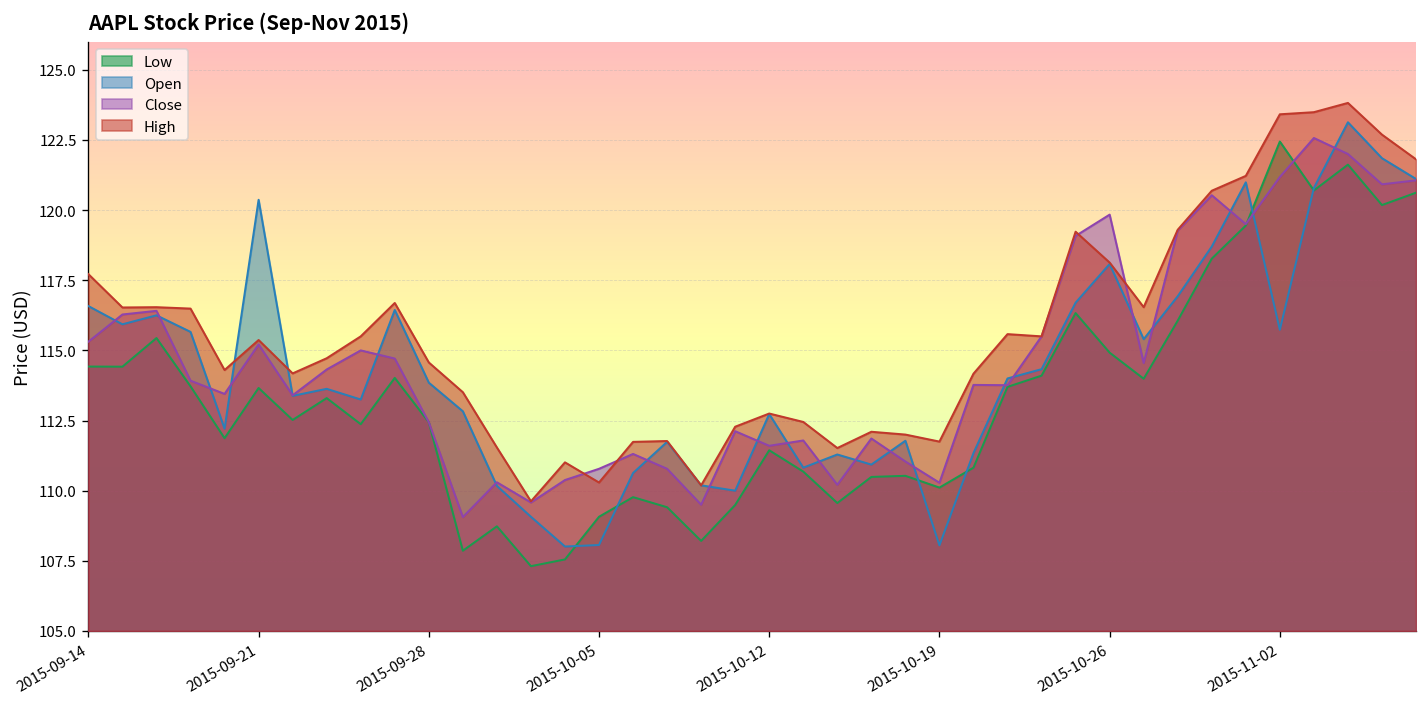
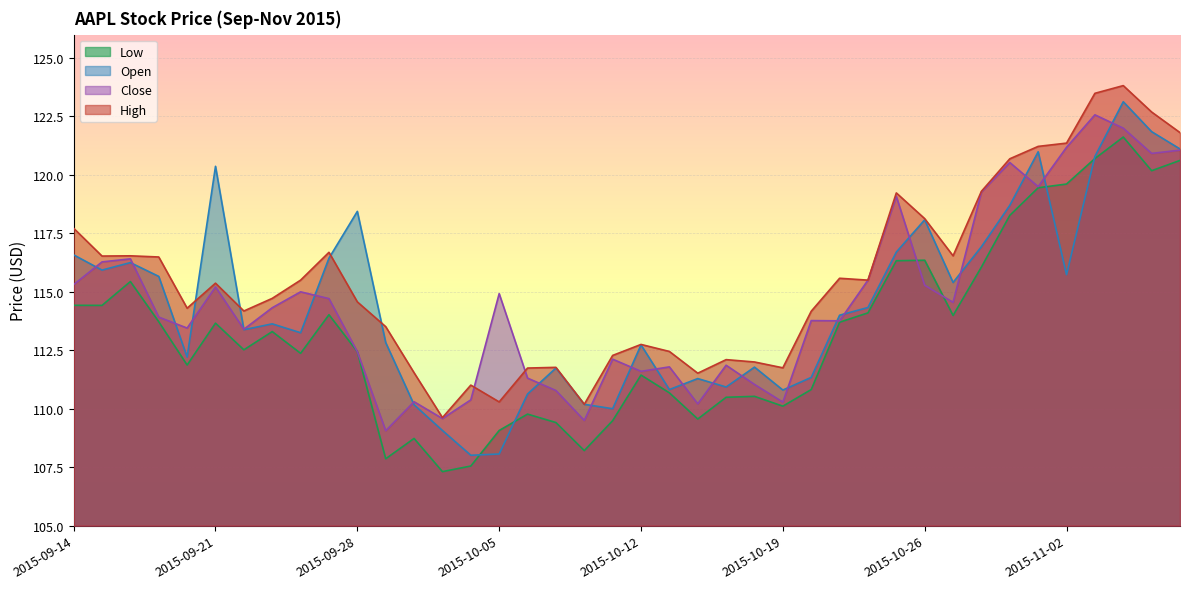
Open, 2015-09-28: 113.8 -> 118.4
Close, 2015-10-05: 110.8 -> 114.9
Open, 2015-10-19: 108.1 -> 110.8
Low, 2015-10-26: 114.9 -> 116.4
Close, 2015-10-26: 119.8 -> 115.3
Low, 2015-11-02: 122.4 -> 119.6
High, 2015-11-02: 123.4 -> 121.4
